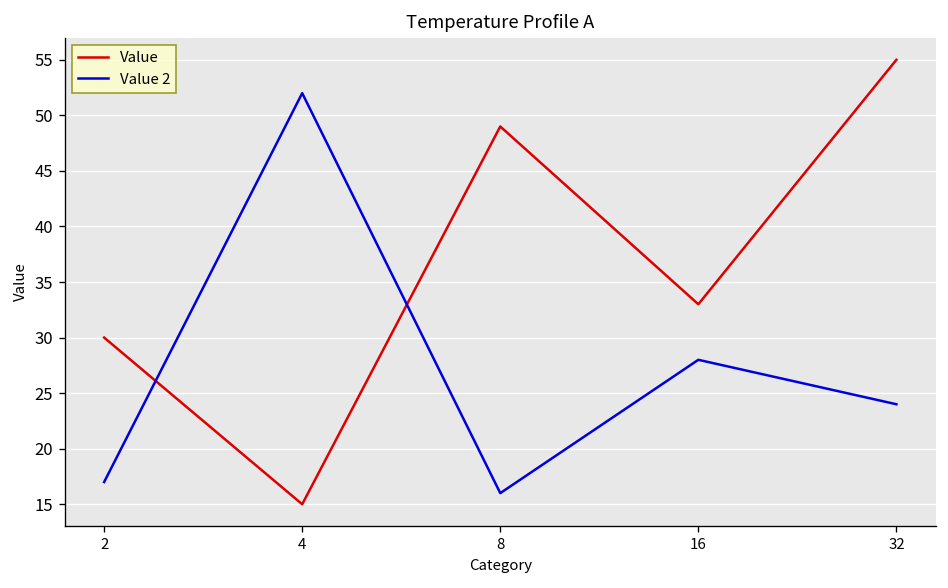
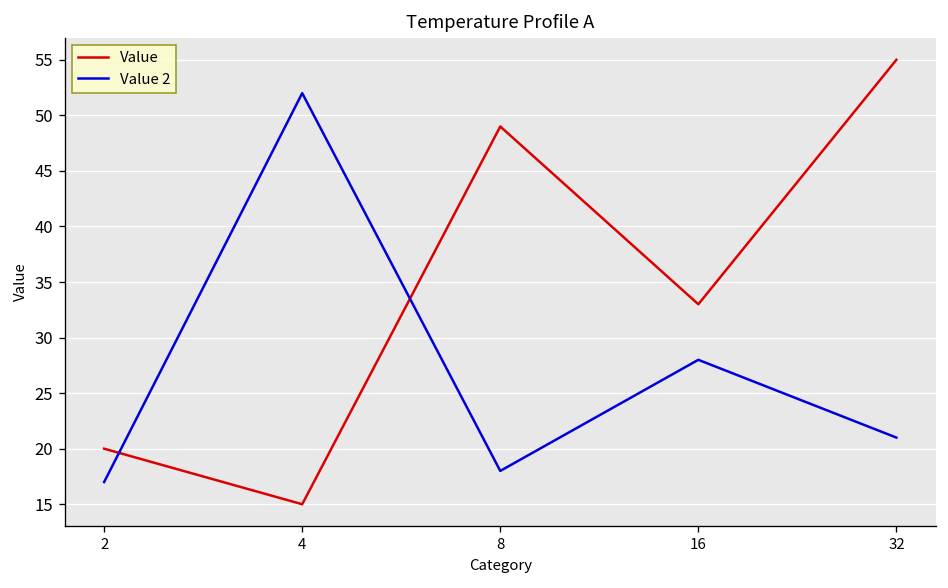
Value, 2: 30 -> 20
Value 2, 8: 16 -> 18
Value 2, 32: 24 -> 21
